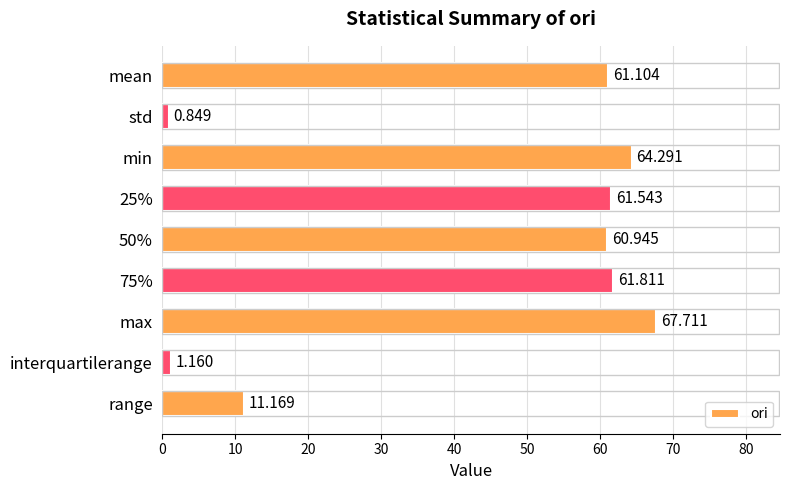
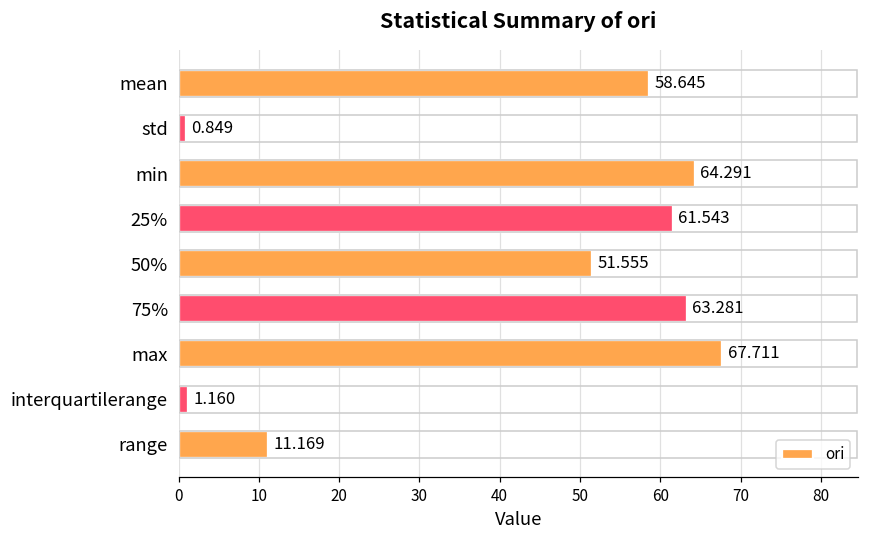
mean: 61.104 -> 58.645
50%: 60.945 -> 51.555
75%: 61.811 -> 63.281
